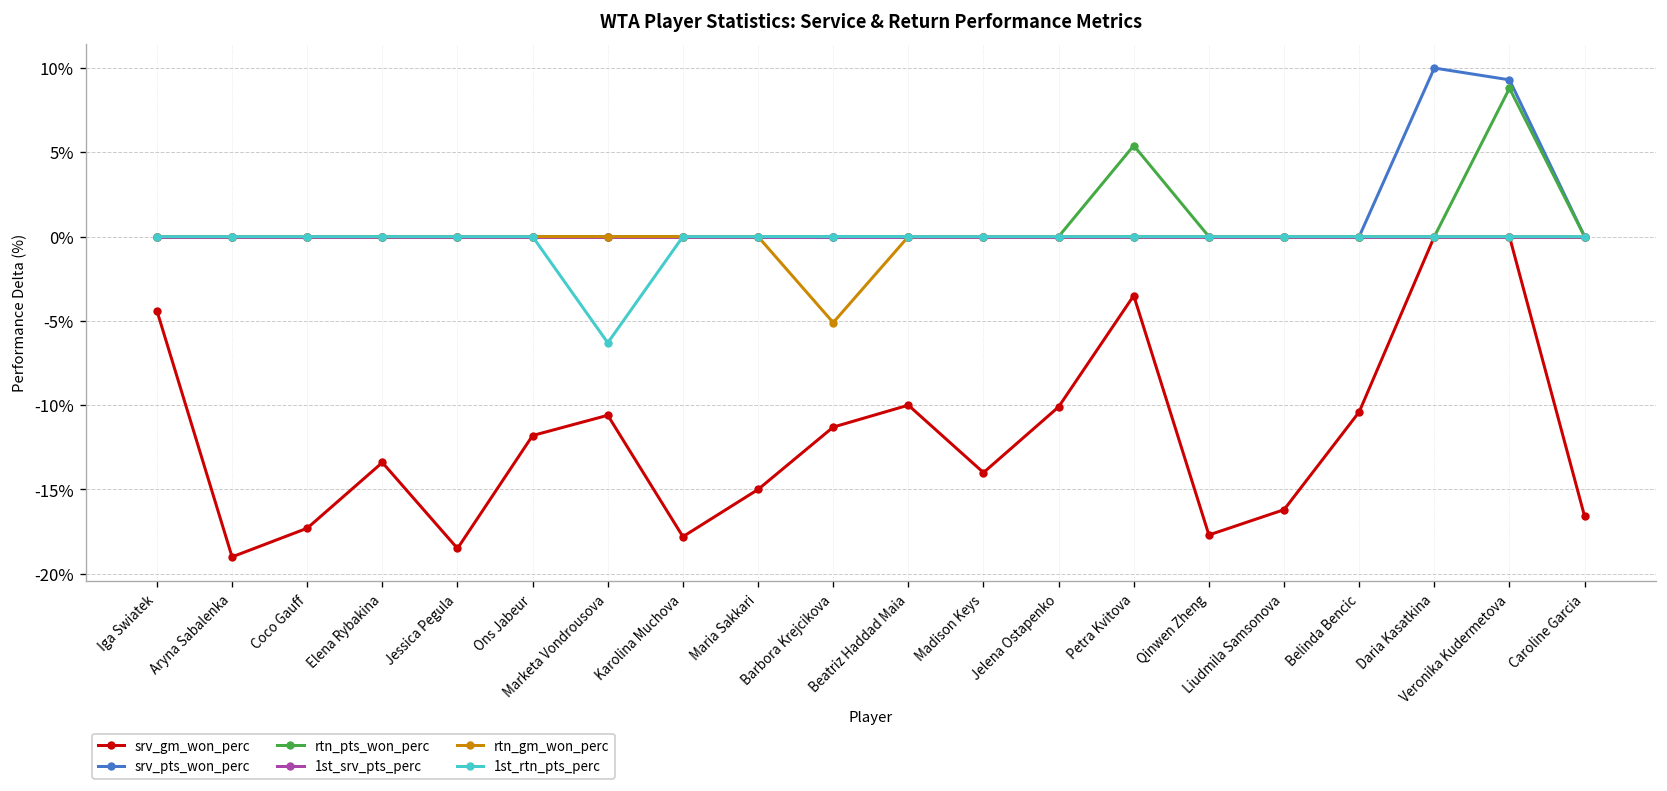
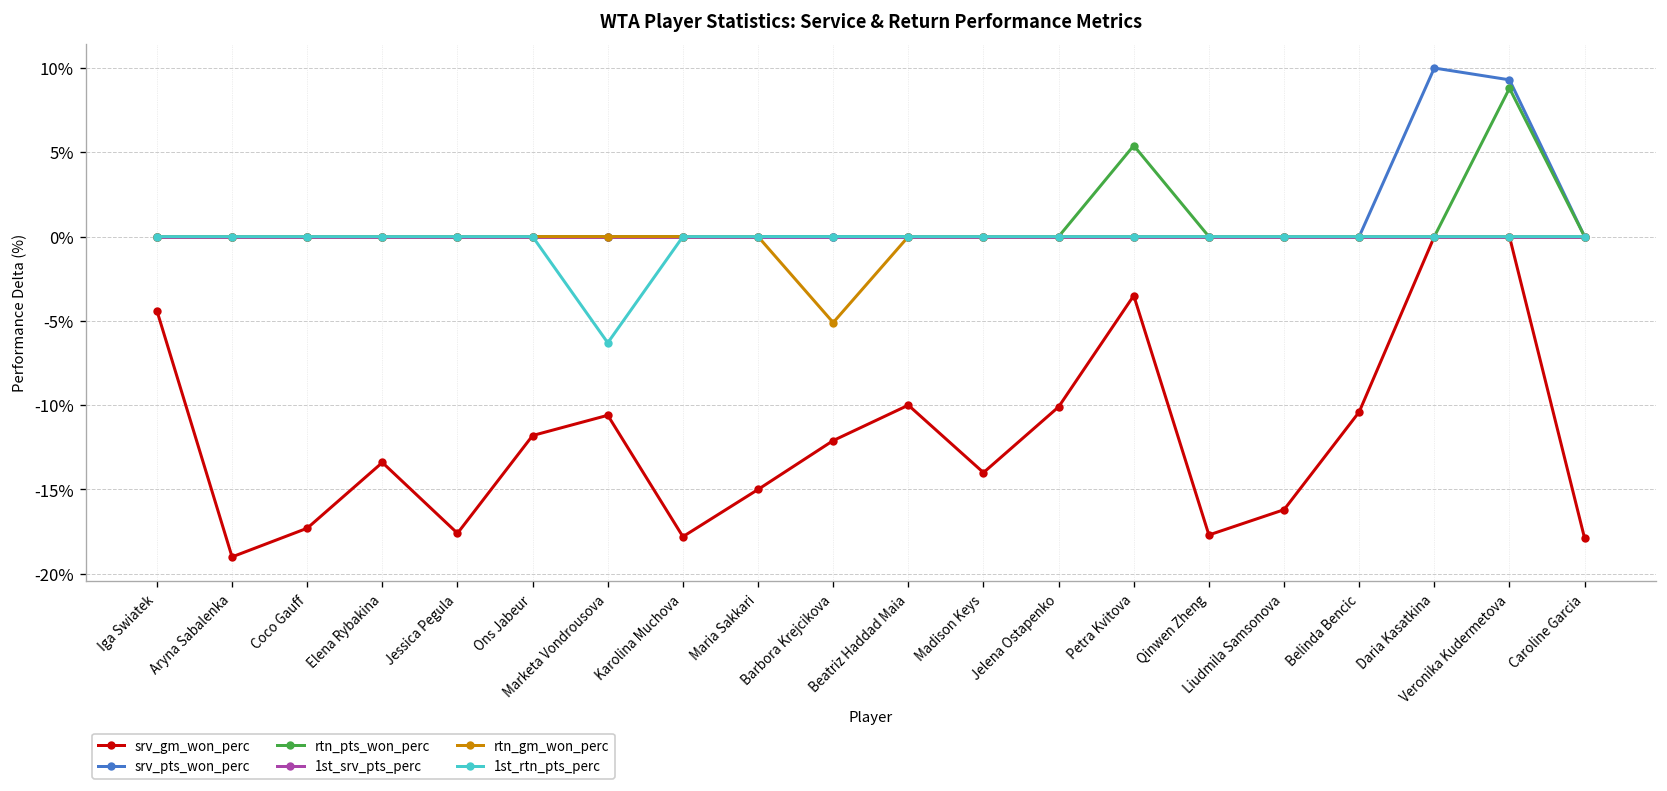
srv_gm_won_perc, Jessica Pegula: -18.5% -> -17.6%
srv_gm_won_perc, Barbora Krejcikova: -11.3% -> -12.1%
srv_gm_won_perc, Caroline Garcia: -16.6% -> -17.9%
